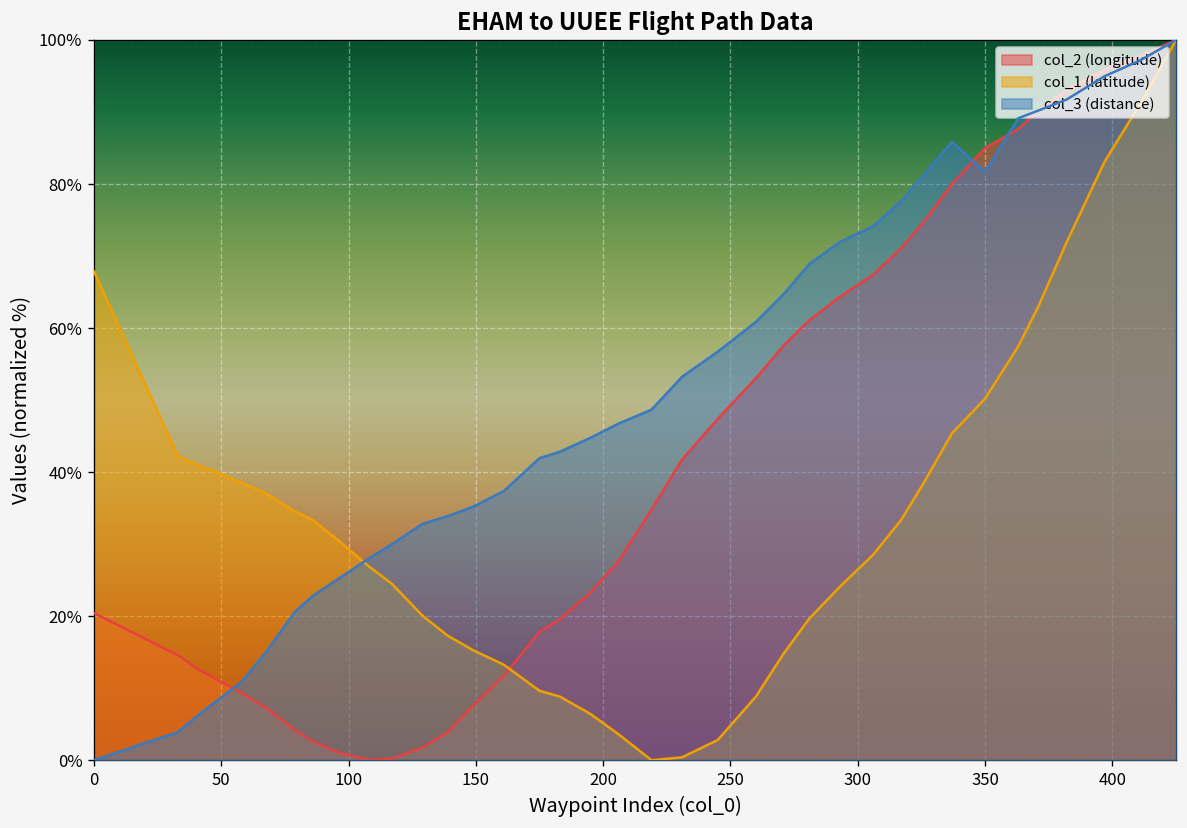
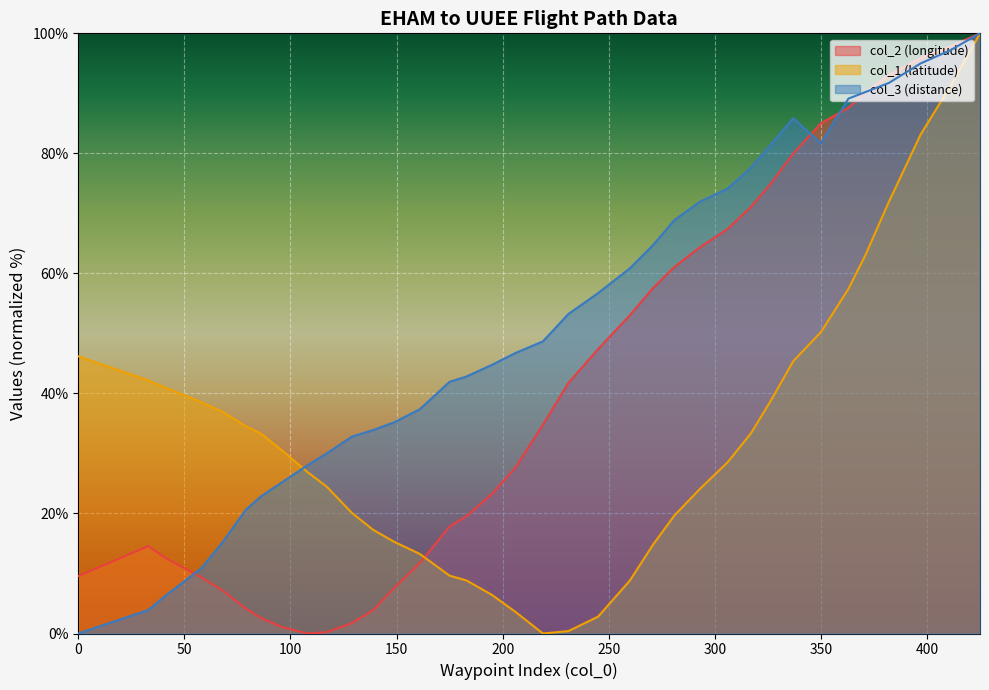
col_2 (longitude), 0: 20% -> 10%
col_1 (latitude), 0: 68% -> 46%
